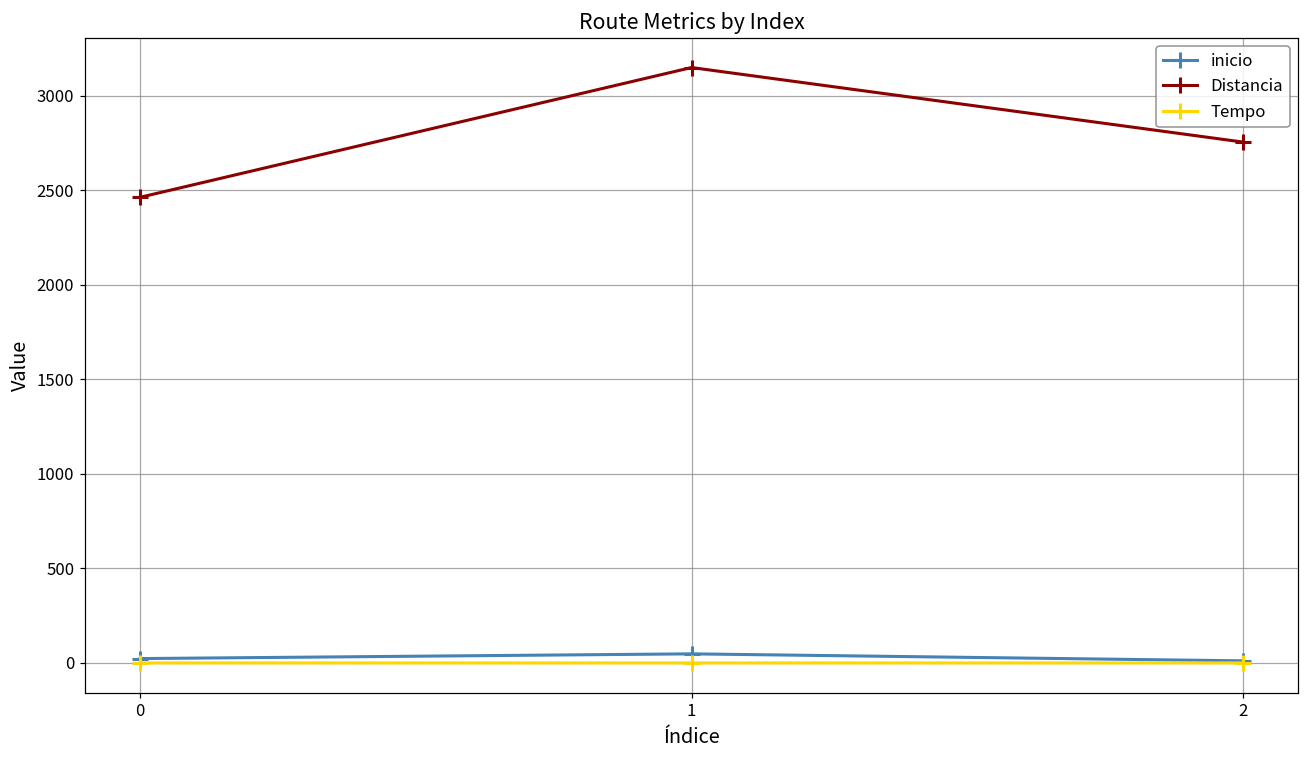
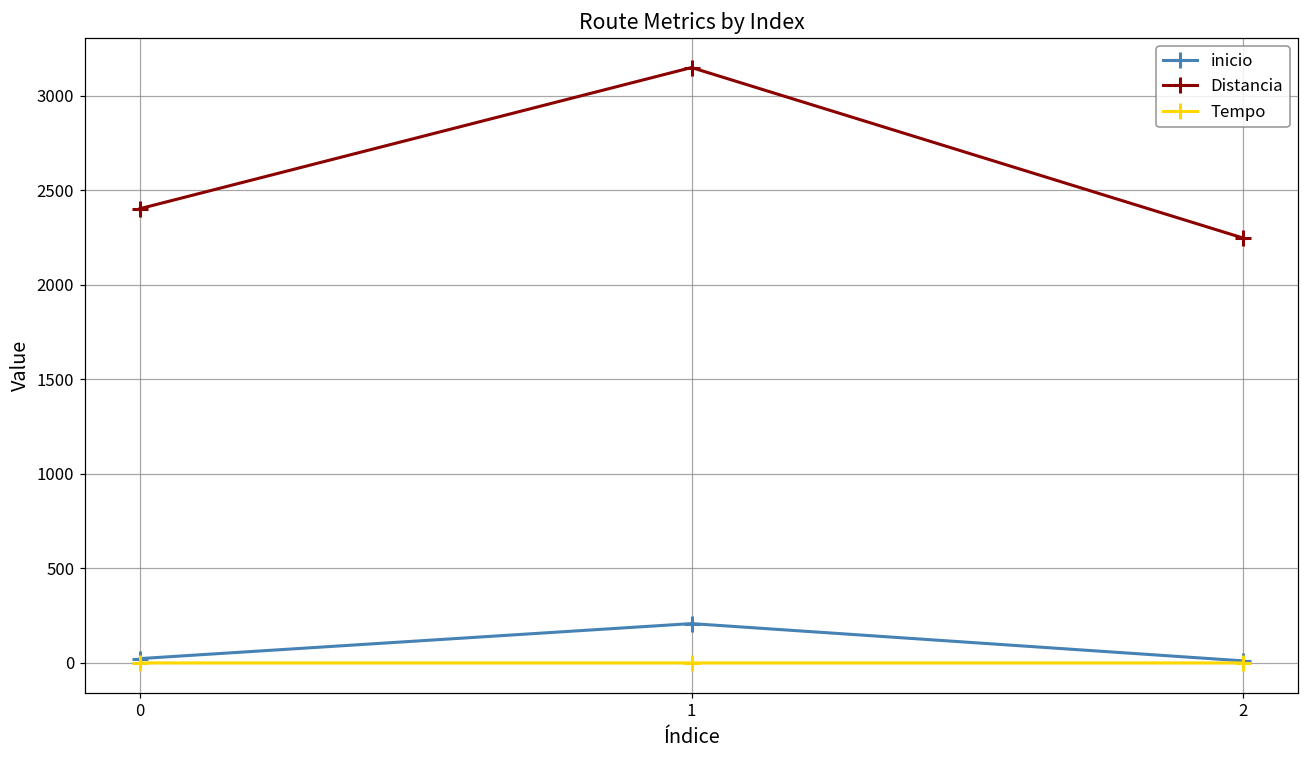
Distancia, 0: 2460 -> 2400
inicio, 1: 50 -> 210
Distancia, 2: 2750 -> 2250
